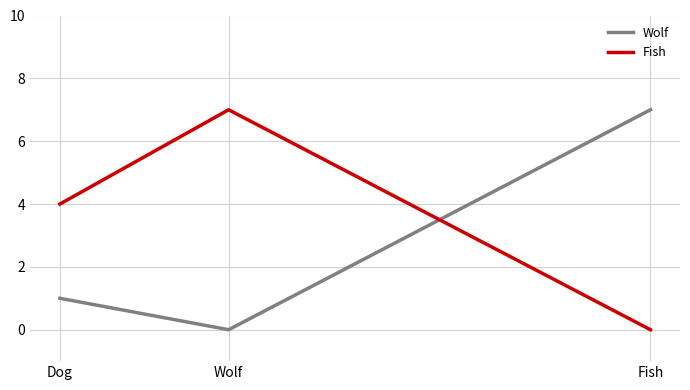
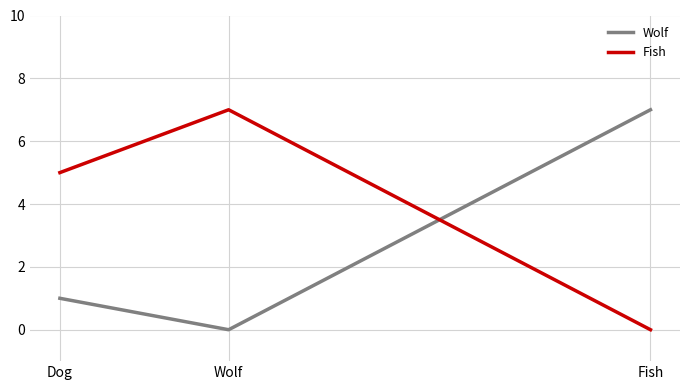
Fish, Dog: 4 -> 5
